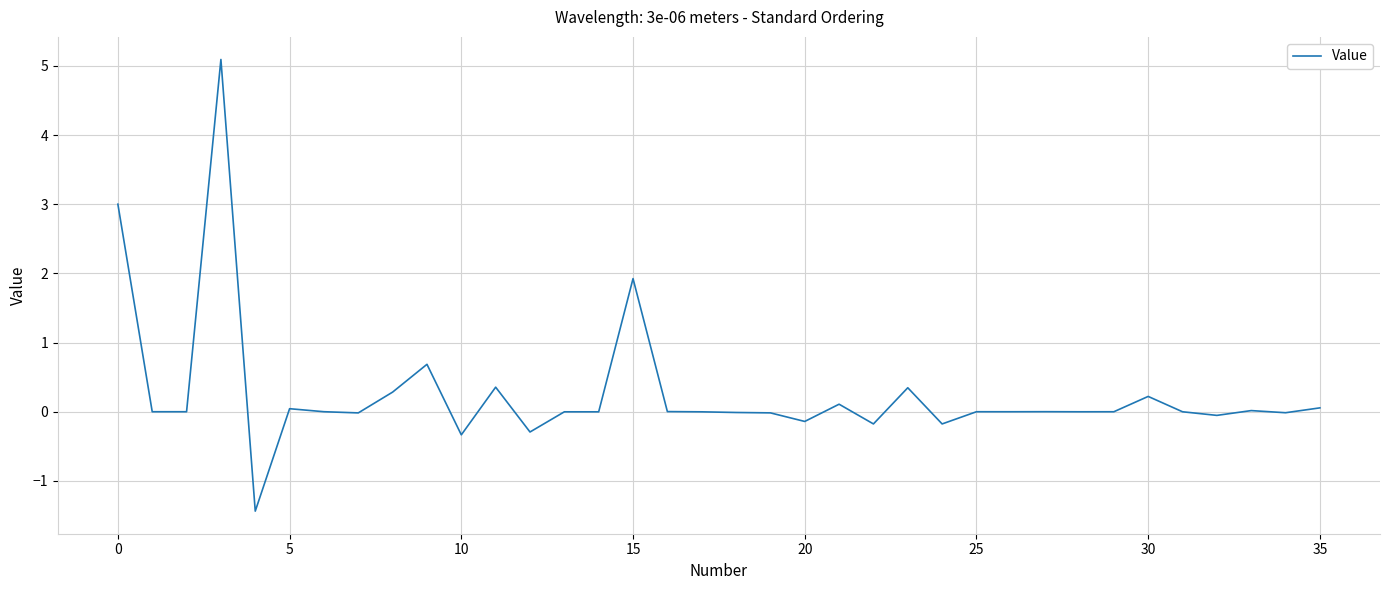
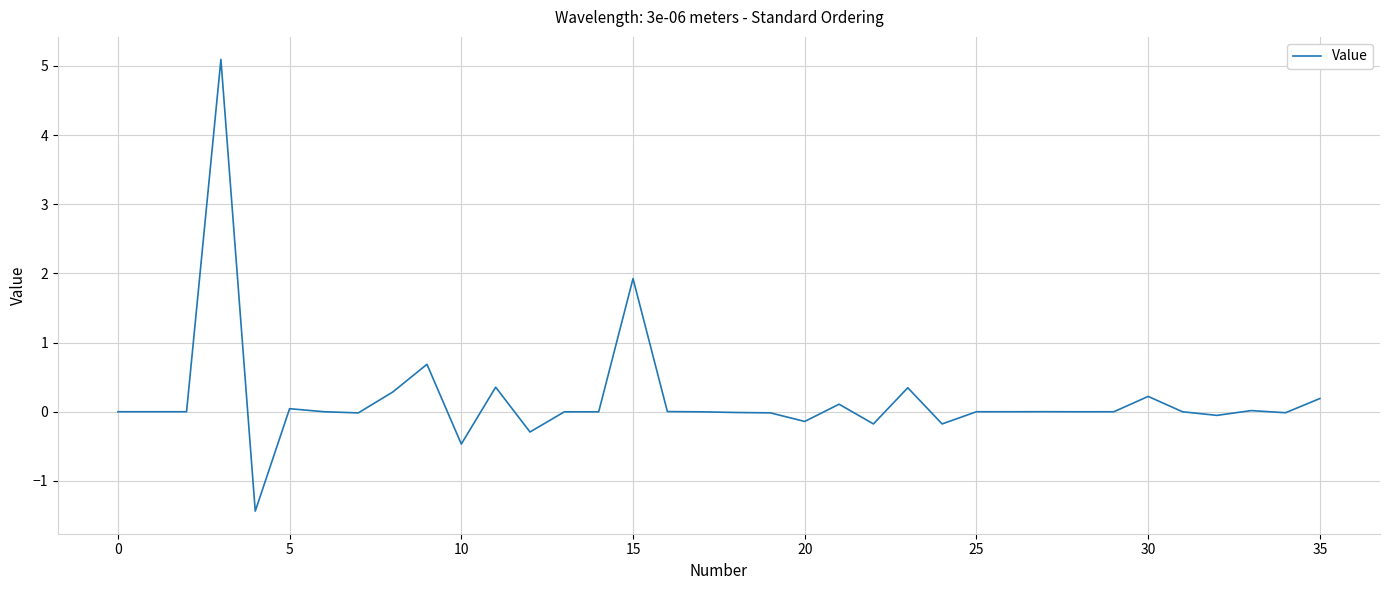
0: 3 -> 0
10: -0.3 -> -0.5
35: 0.1 -> 0.2
